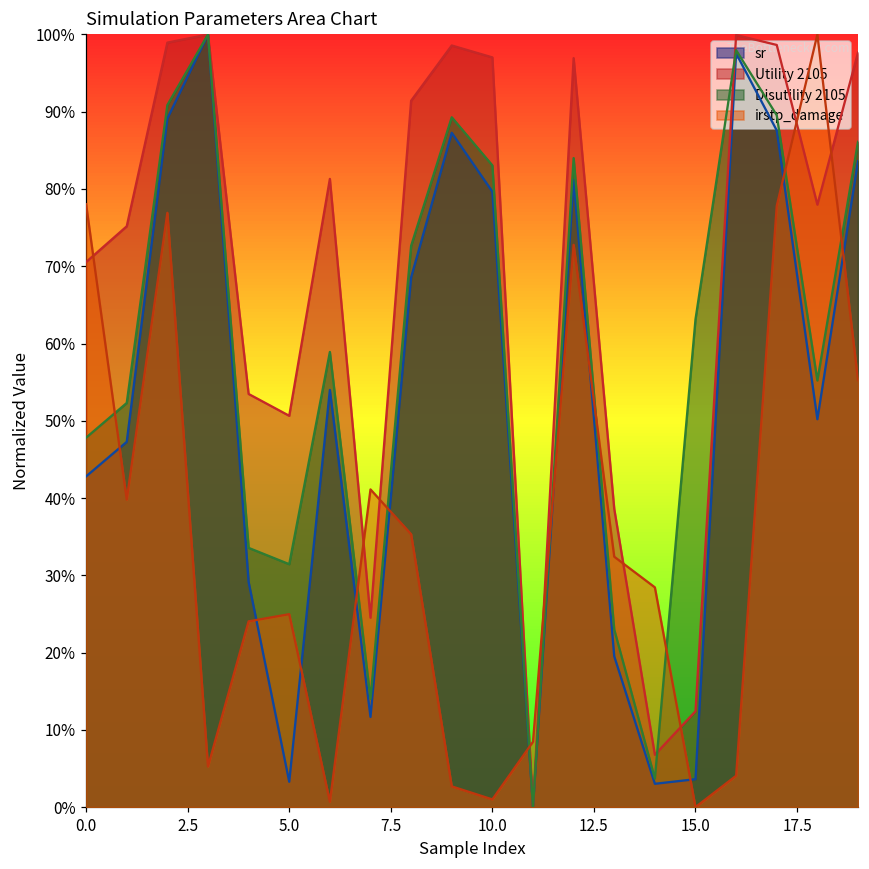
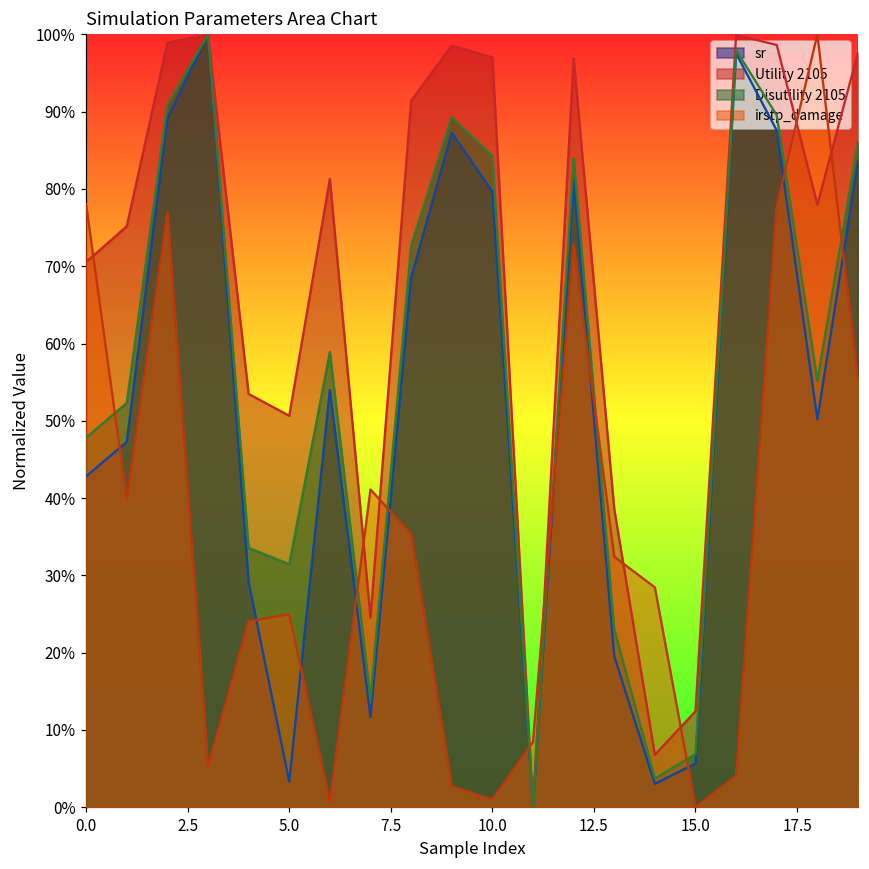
Disutility 2105, 10.0: 83% -> 84%
sr, 15.0: 4% -> 6%
Disutility 2105, 15.0: 63% -> 7%
